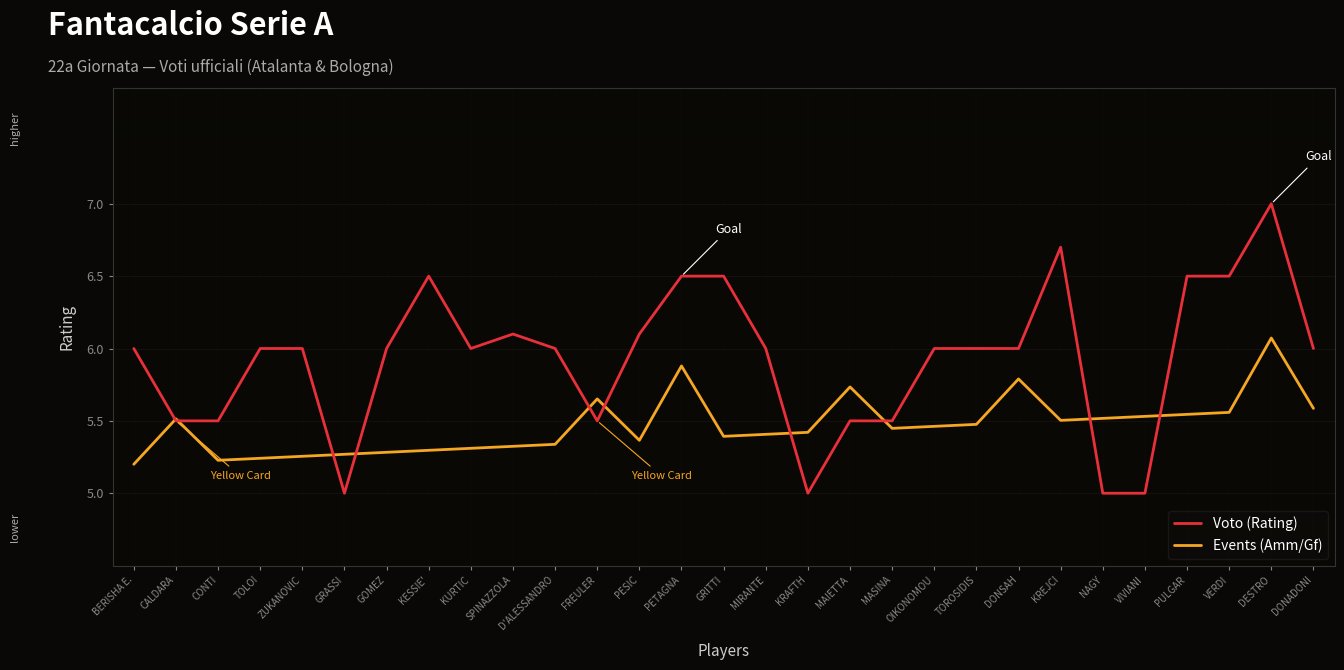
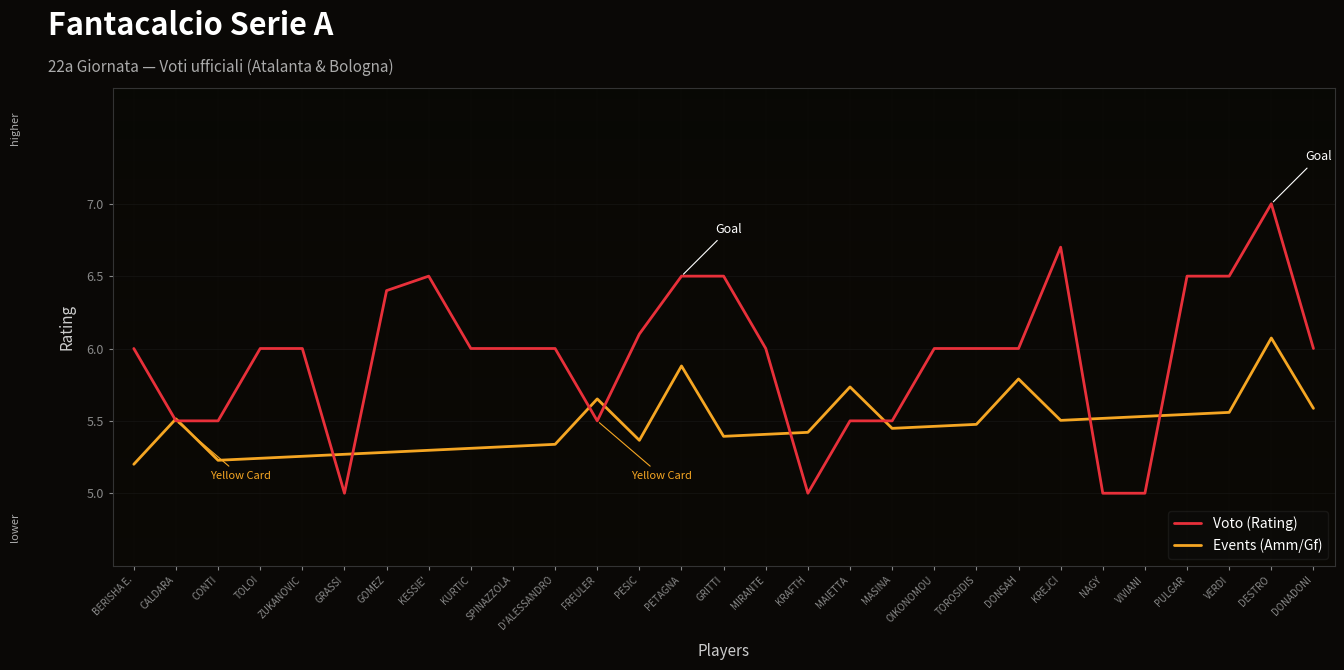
Voto (Rating), GOMEZ: 6.0 -> 6.4
Voto (Rating), SPINAZZOLA: 6.1 -> 6.0
